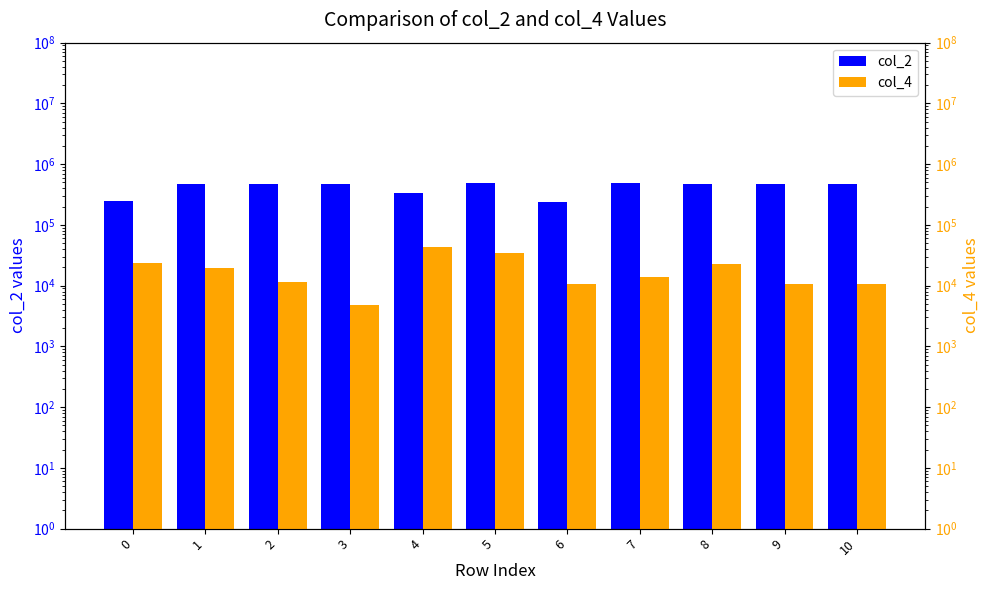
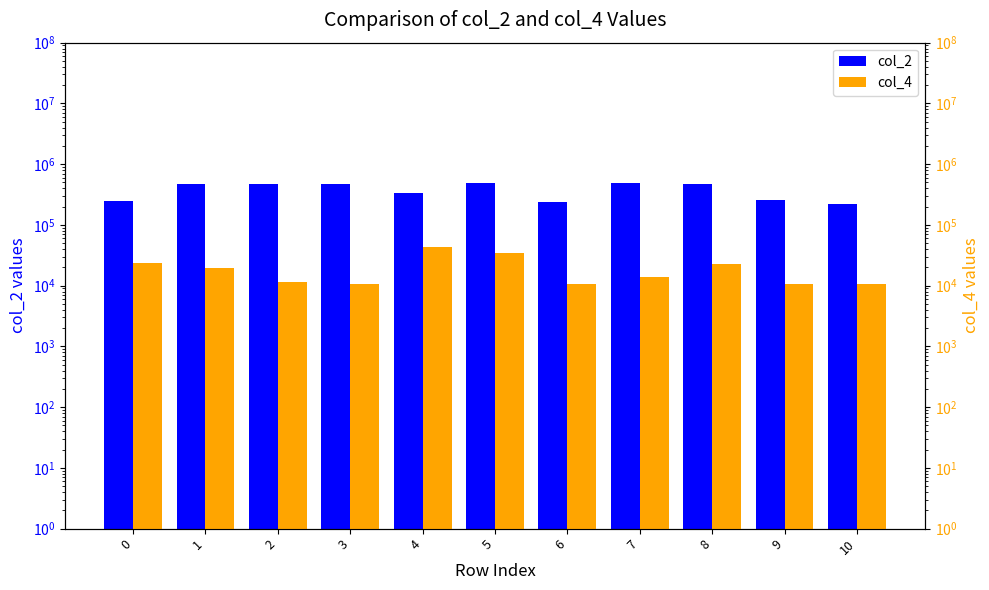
col_2, 9: 500000 -> 260000
col_2, 10: 500000 -> 220000
col_4, 3: 5000 -> 11000
